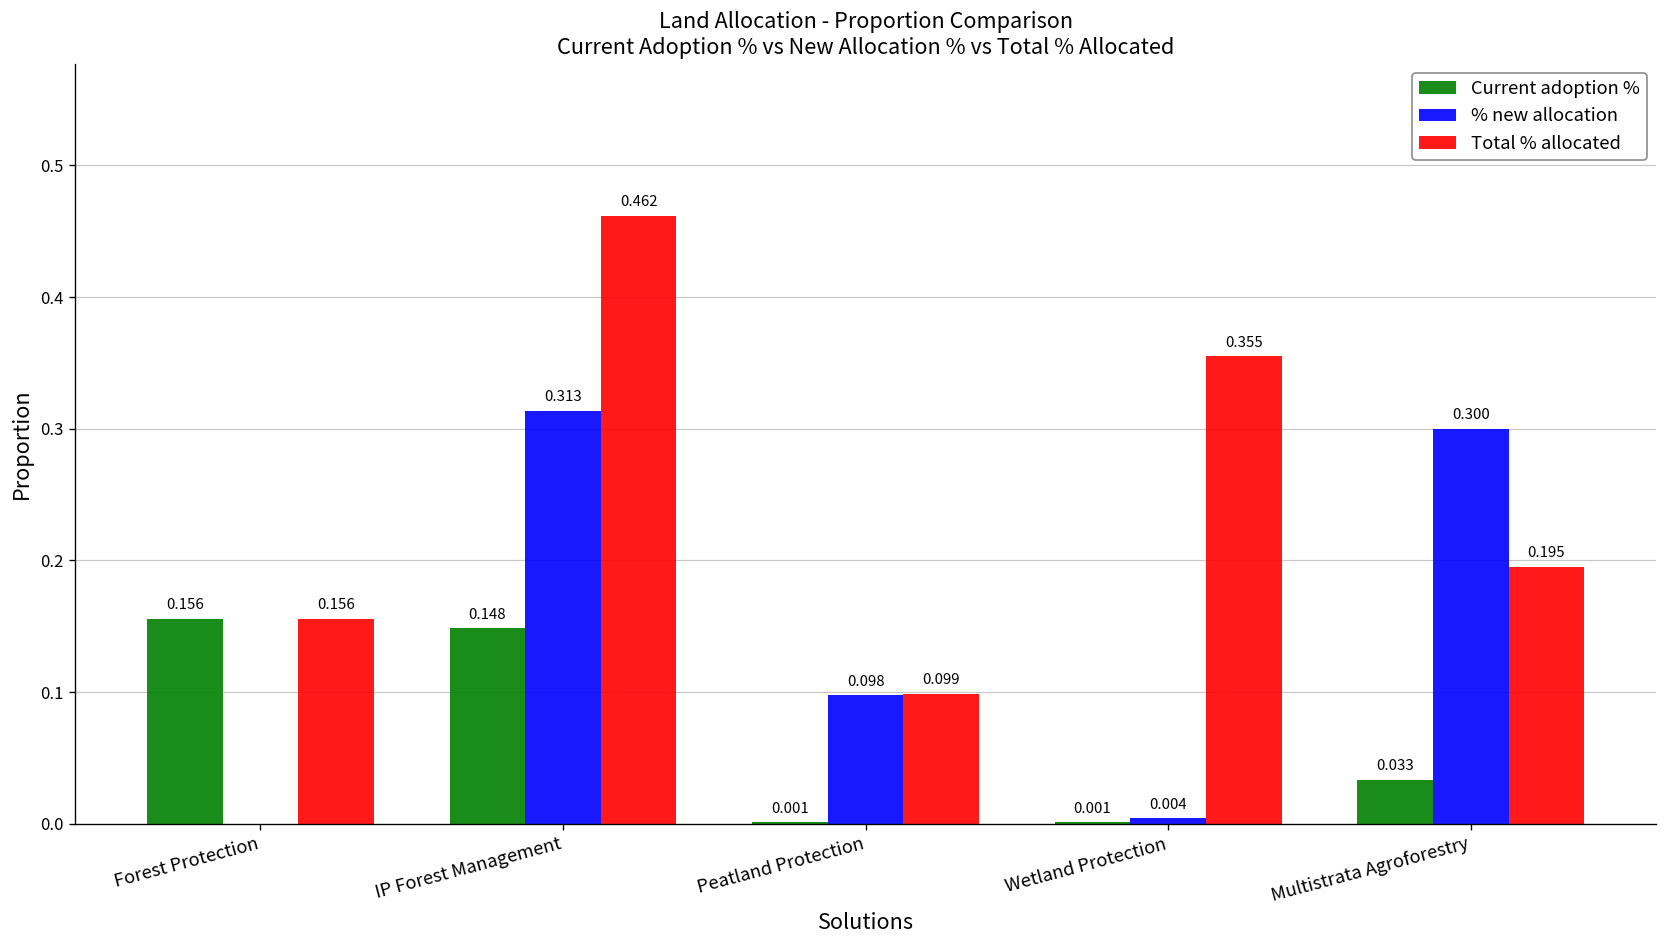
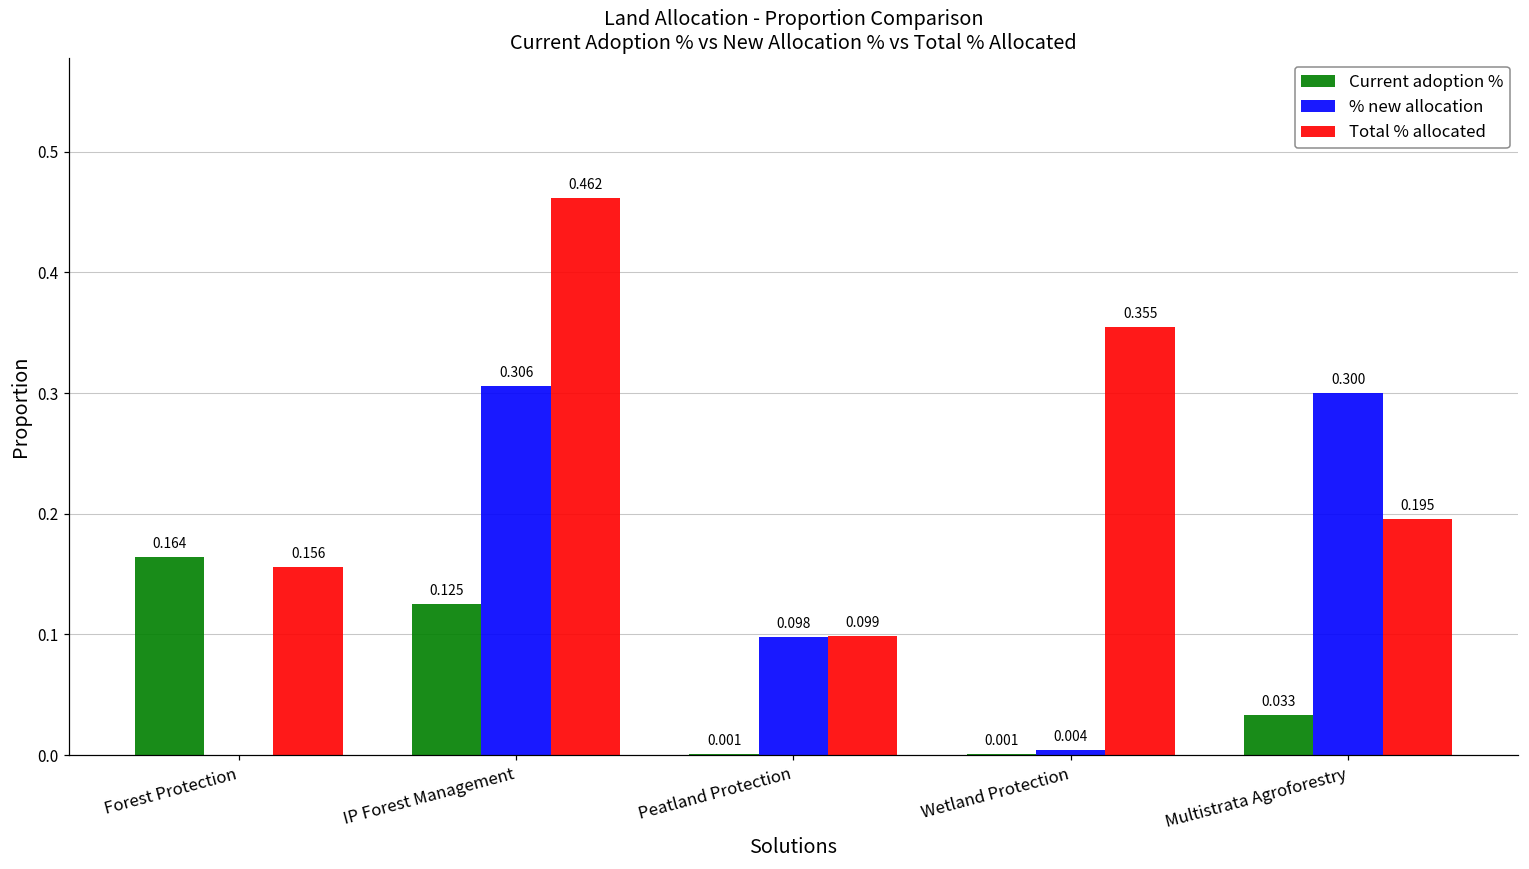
Current adoption %, Forest Protection: 0.156 -> 0.164
Current adoption %, IP Forest Management: 0.148 -> 0.125
% new allocation, IP Forest Management: 0.313 -> 0.306
